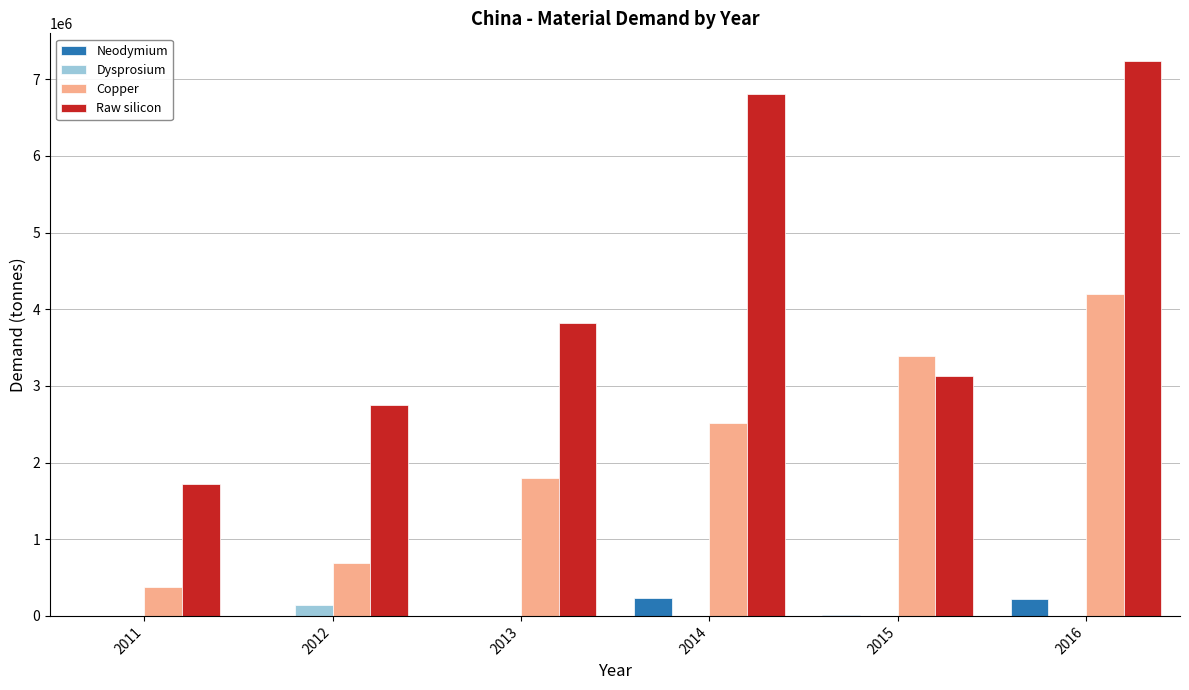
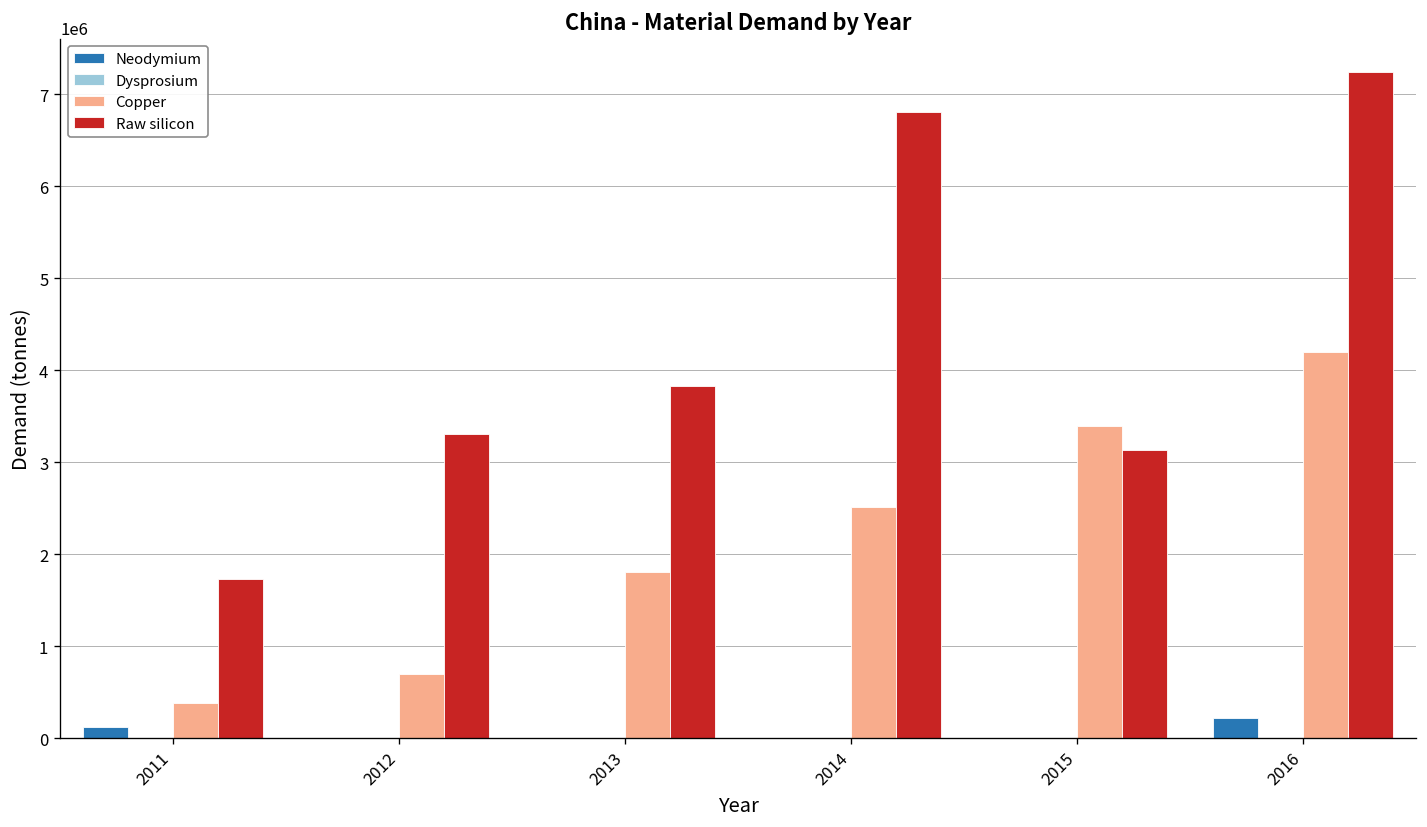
Neodymium, 2011: 0 -> 100000
Dysprosium, 2012: 100000 -> 0
Raw silicon, 2012: 2800000 -> 3300000
Neodymium, 2014: 200000 -> 0
